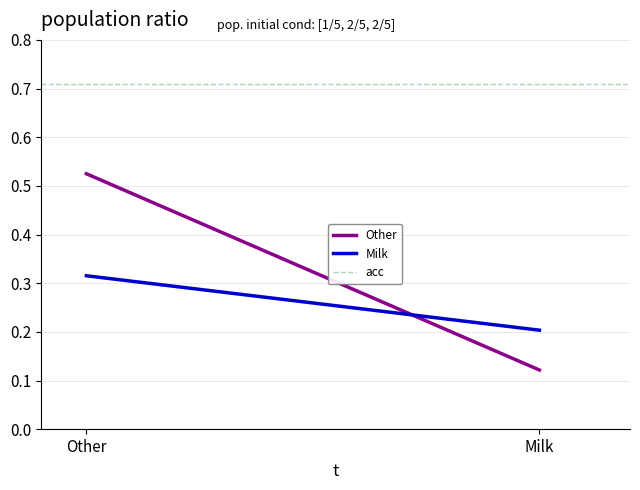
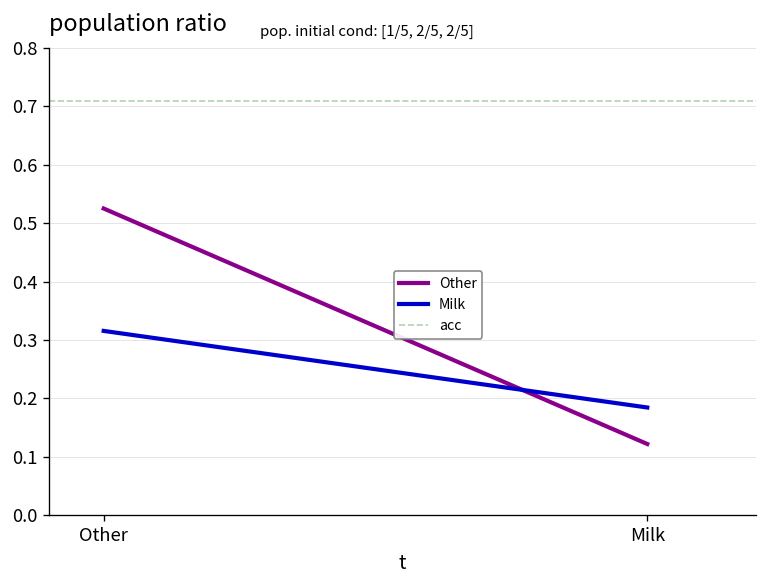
Milk, Milk: 0.20 -> 0.18
